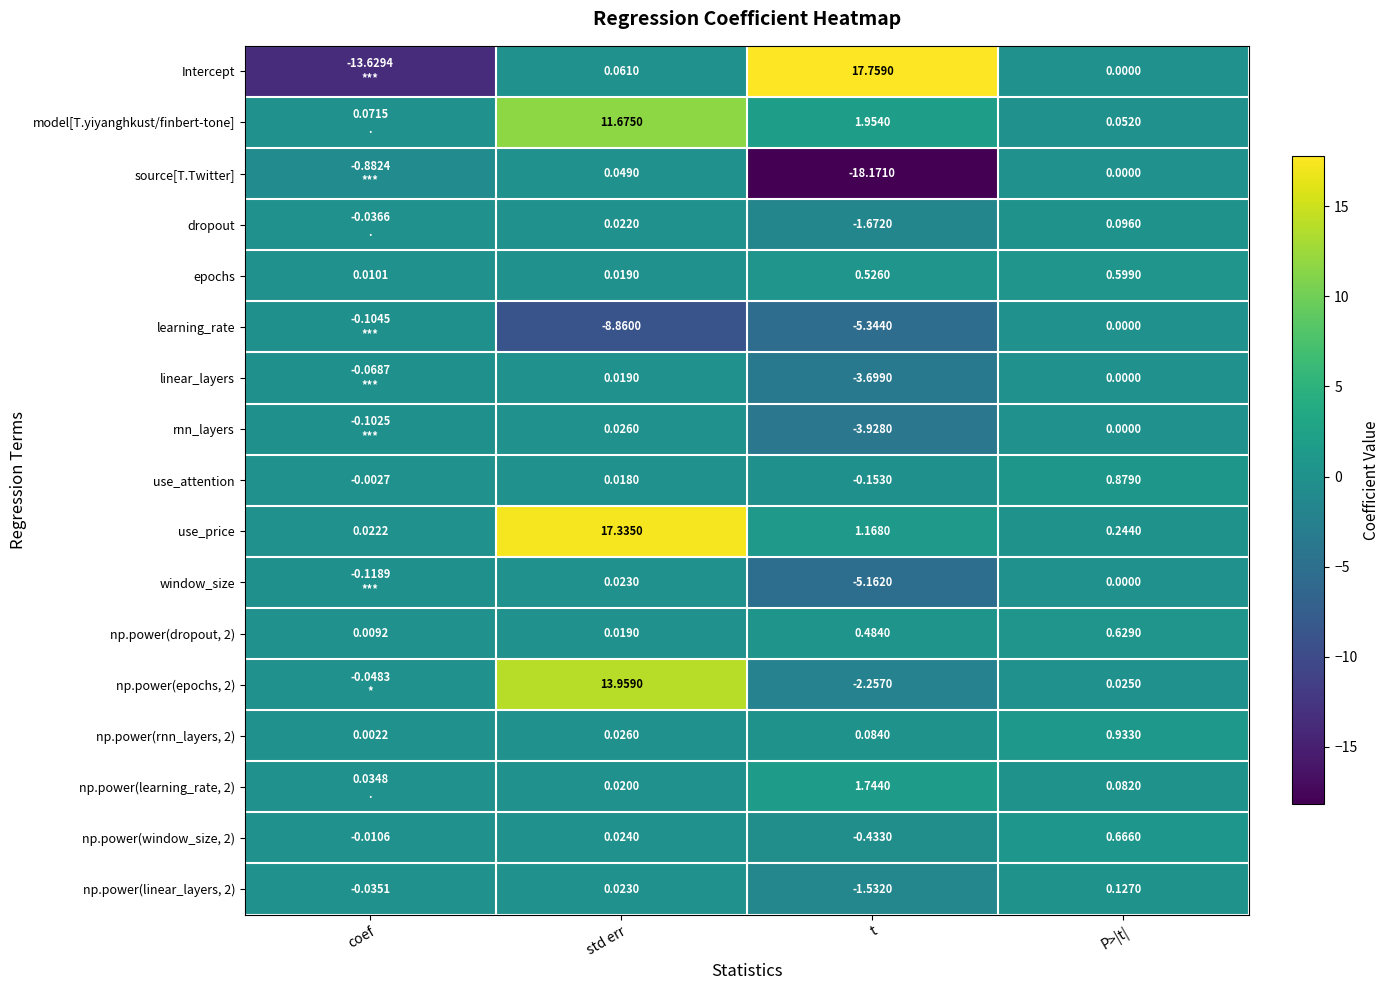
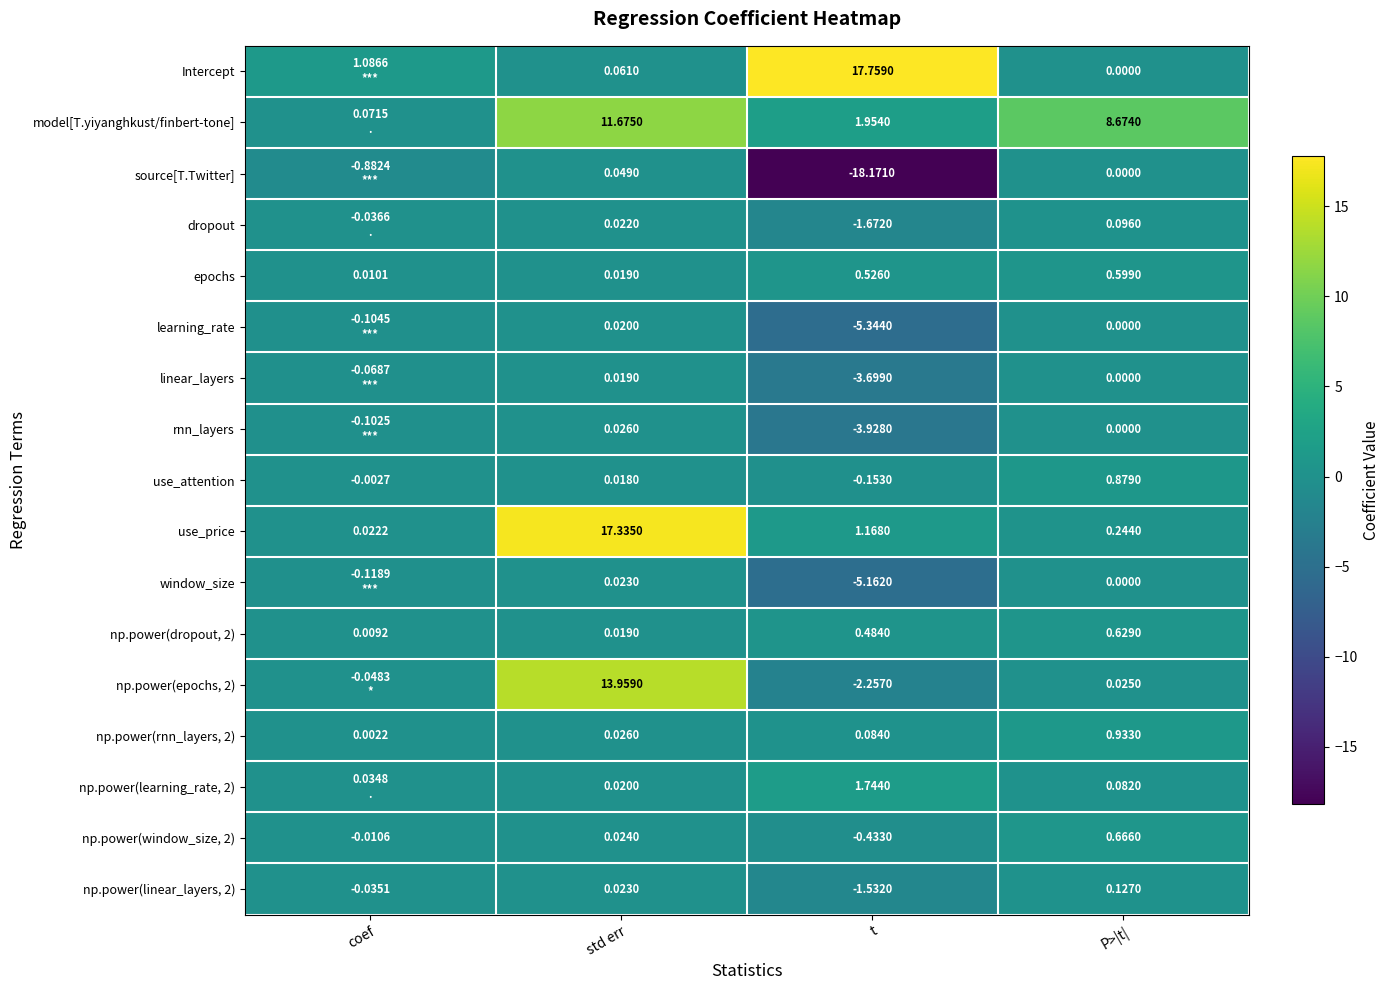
Intercept, coef: -13.6294 -> 1.0866
model[T.yiyanghkust/finbert-tone], P>|t|: 0.0520 -> 8.6740
learning_rate, std err: -8.8600 -> 0.0200
